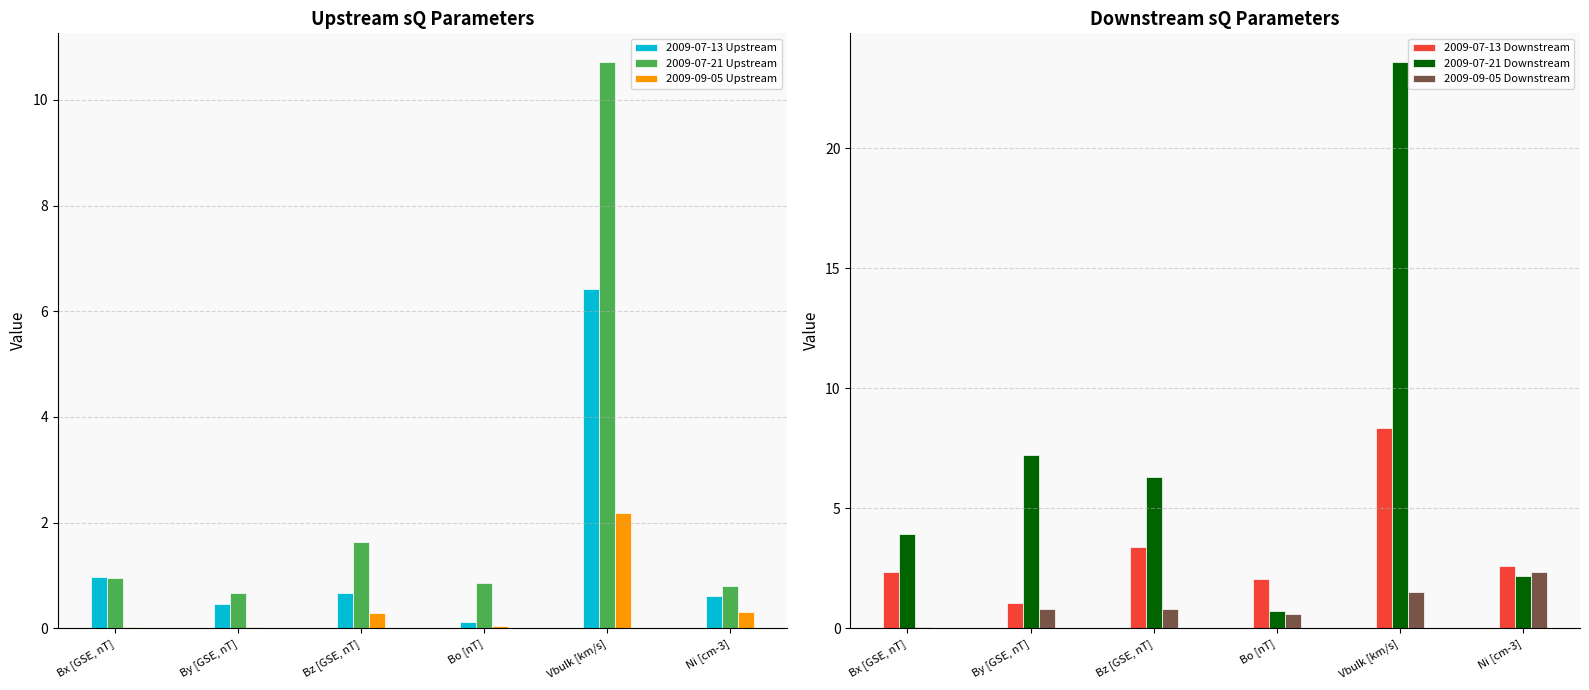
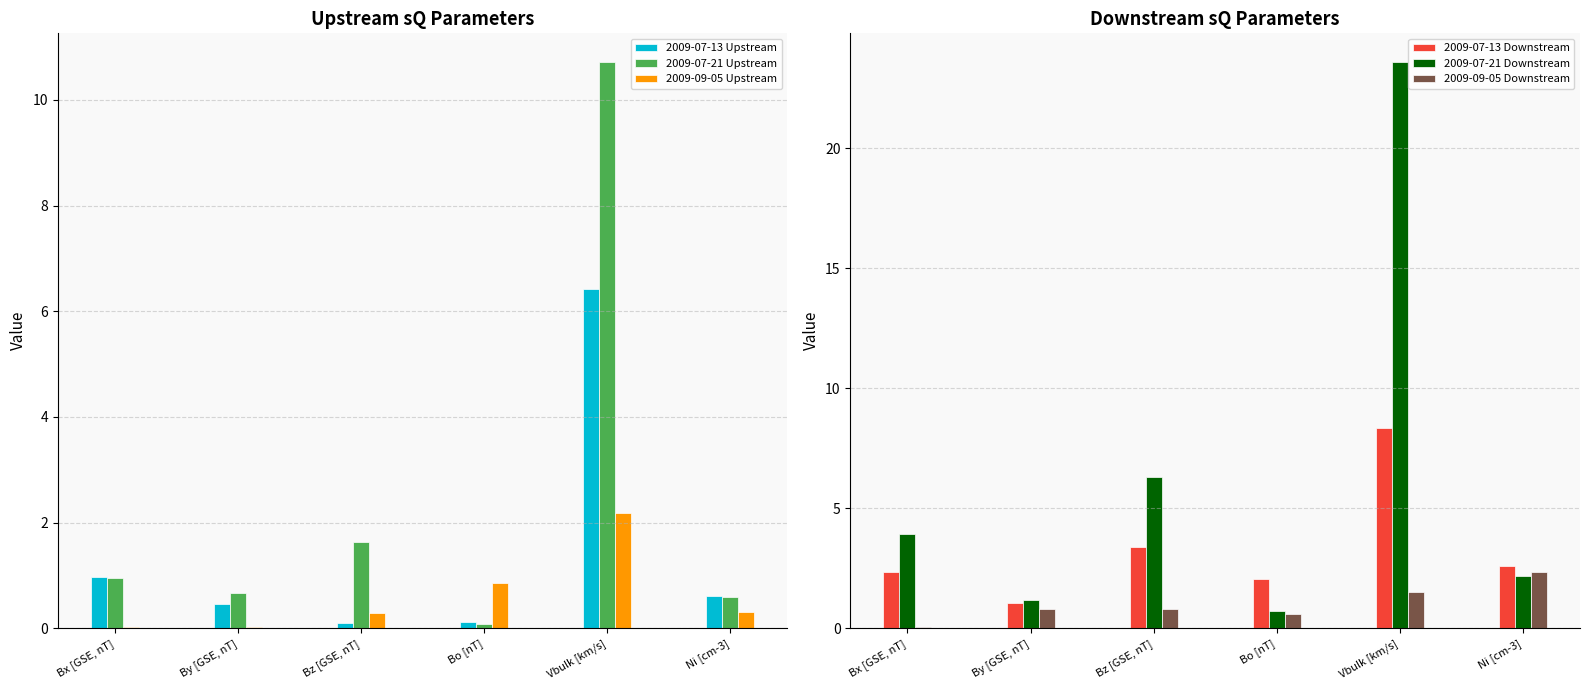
Upstream sQ Parameters, 2009-07-13 Upstream, Bz [GSE, nT]: 0.7 -> 0.1
Upstream sQ Parameters, 2009-07-21 Upstream, Bo [nT]: 0.9 -> 0.1
Upstream sQ Parameters, 2009-09-05 Upstream, Bo [nT]: 0.0 -> 0.9
Upstream sQ Parameters, 2009-07-21 Upstream, Ni [cm-3]: 0.8 -> 0.6
Downstream sQ Parameters, 2009-07-21 Downstream, By [GSE, nT]: 7.2 -> 1.2
